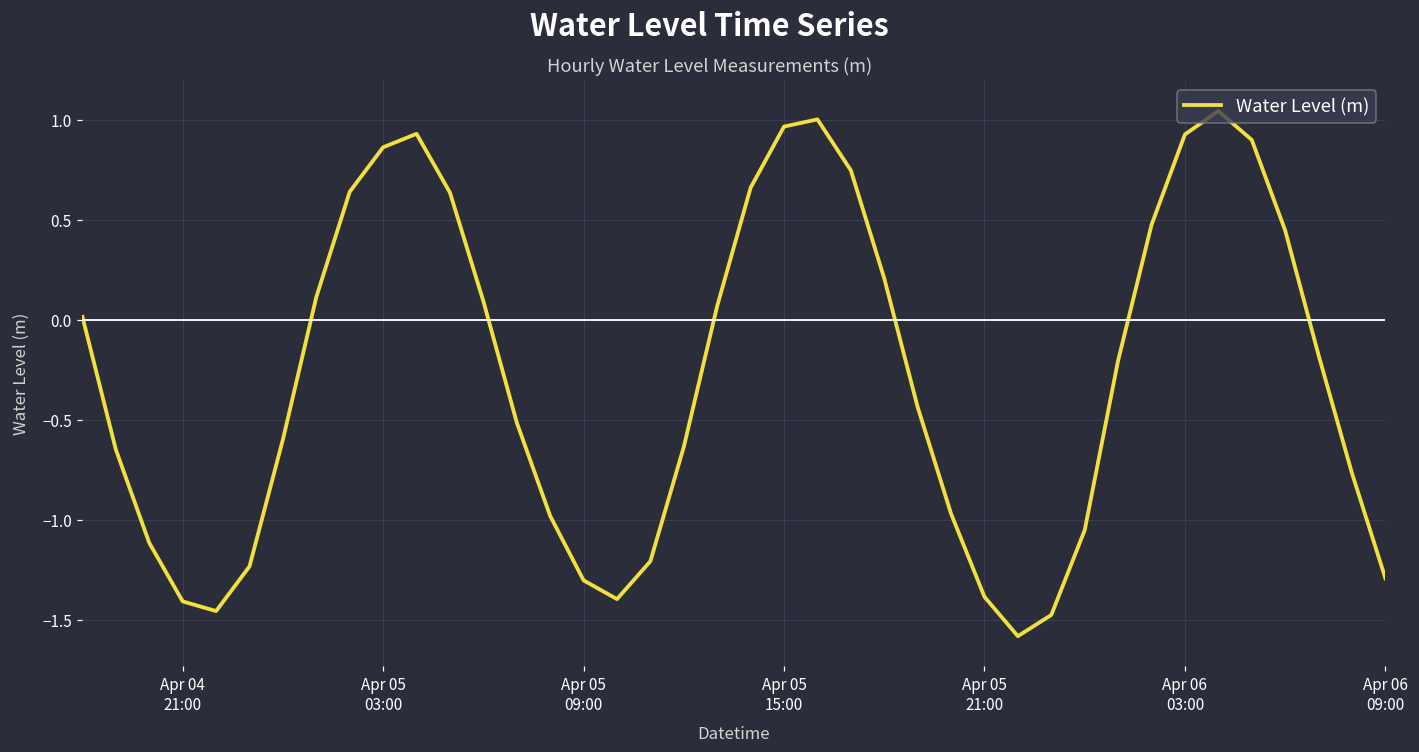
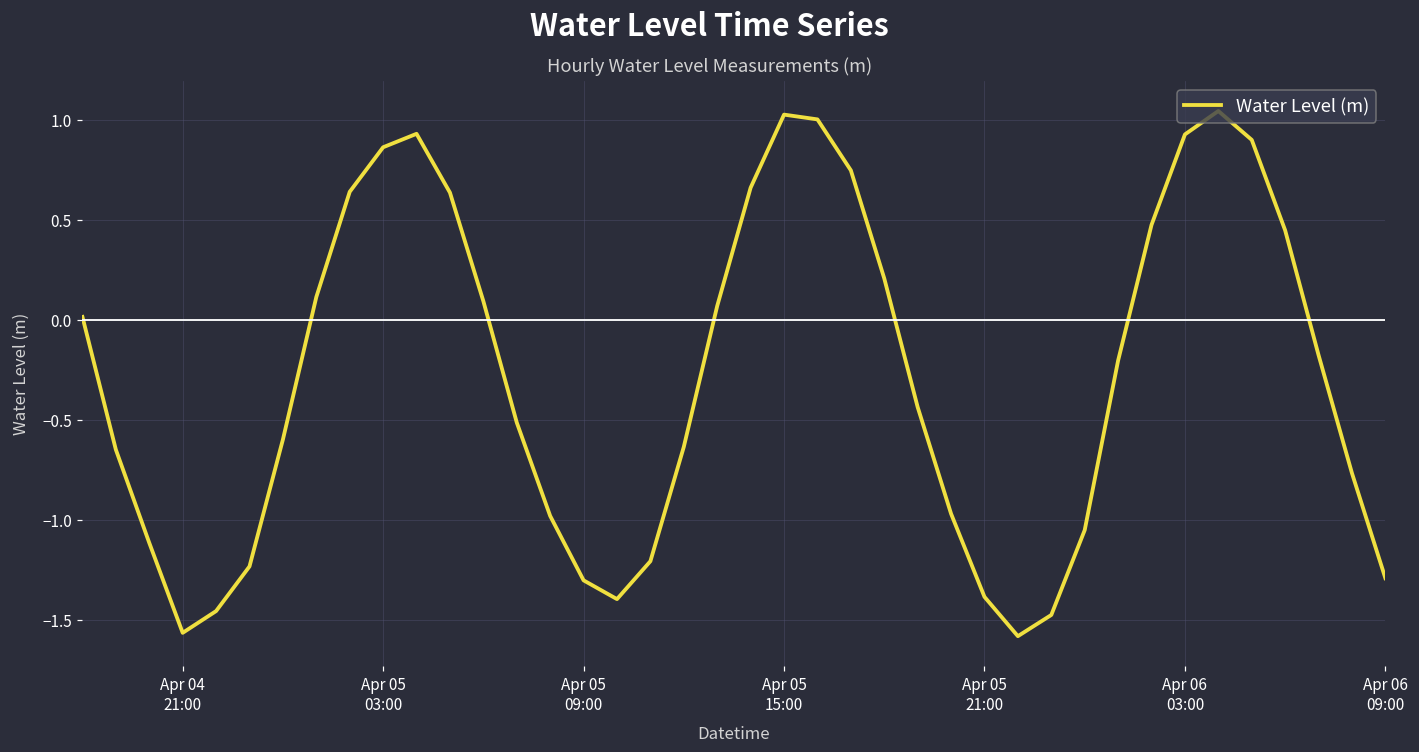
Apr 04 21:00: -1.41 -> -1.56
Apr 05 15:00: 0.97 -> 1.03
